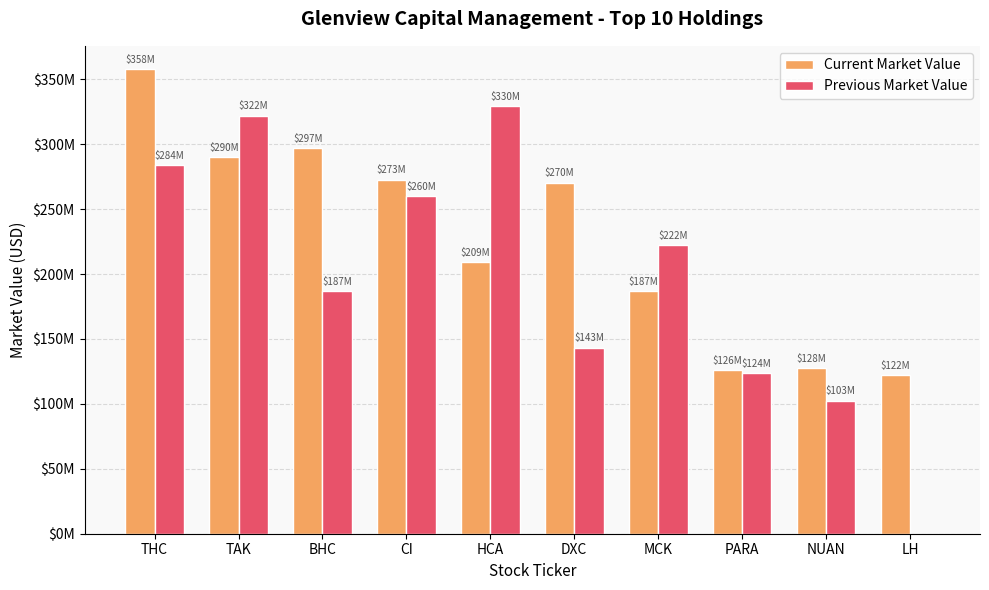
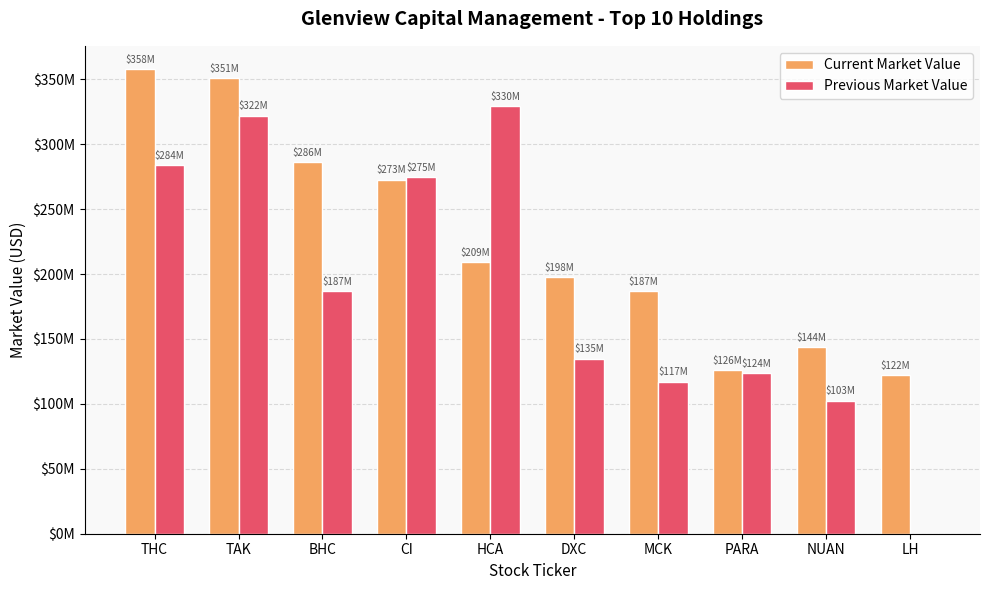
Current Market Value, TAK: $290M -> $351M
Current Market Value, BHC: $297M -> $286M
Previous Market Value, CI: $260M -> $275M
Current Market Value, DXC: $270M -> $198M
Previous Market Value, DXC: $143M -> $135M
Previous Market Value, MCK: $222M -> $117M
Current Market Value, NUAN: $128M -> $144M
